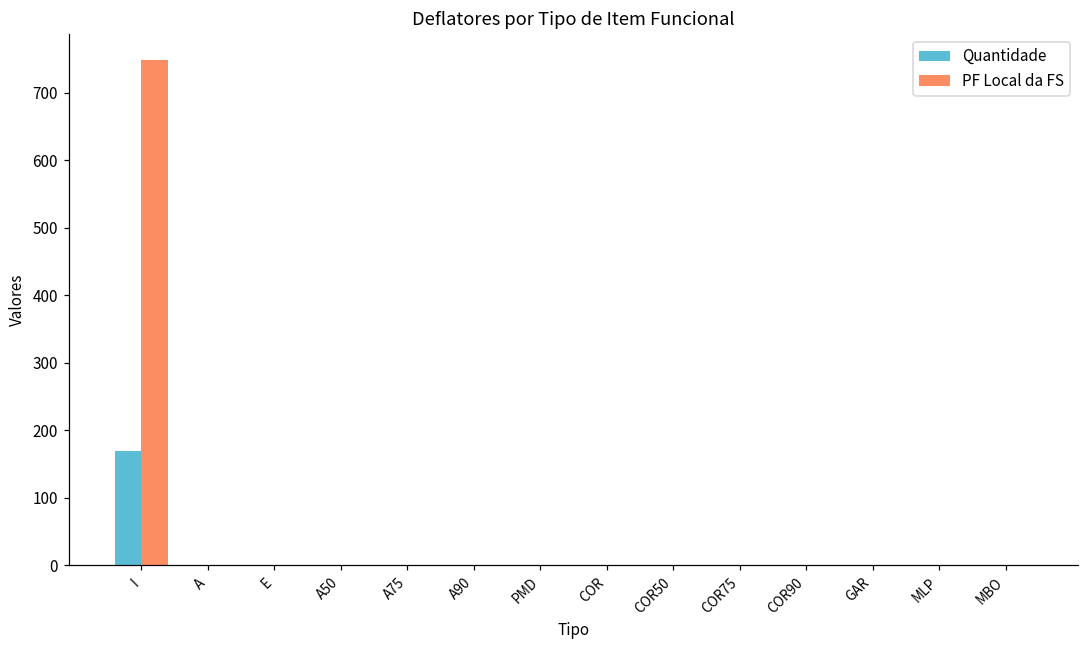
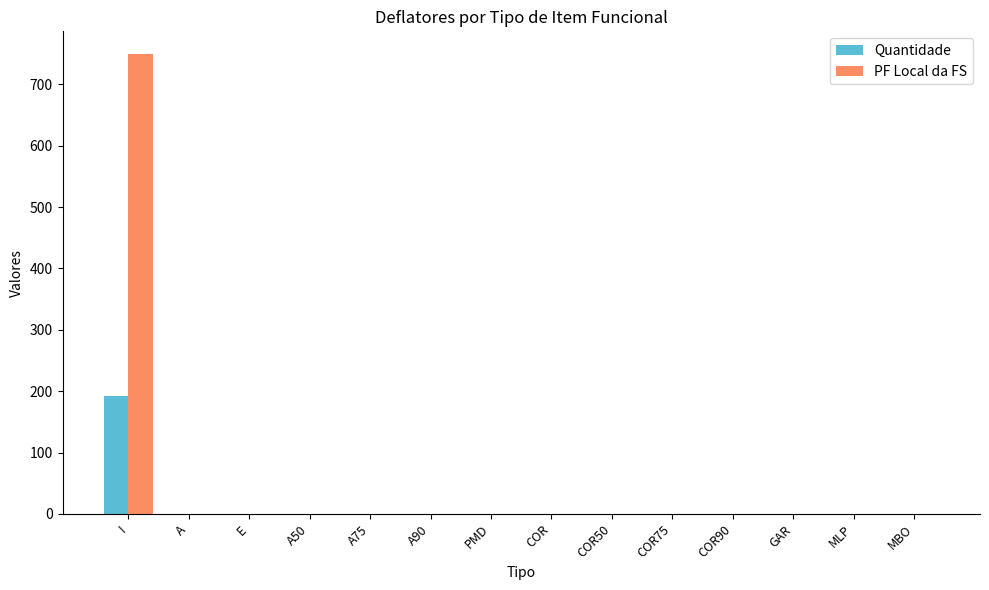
Quantidade, I: 170 -> 190
